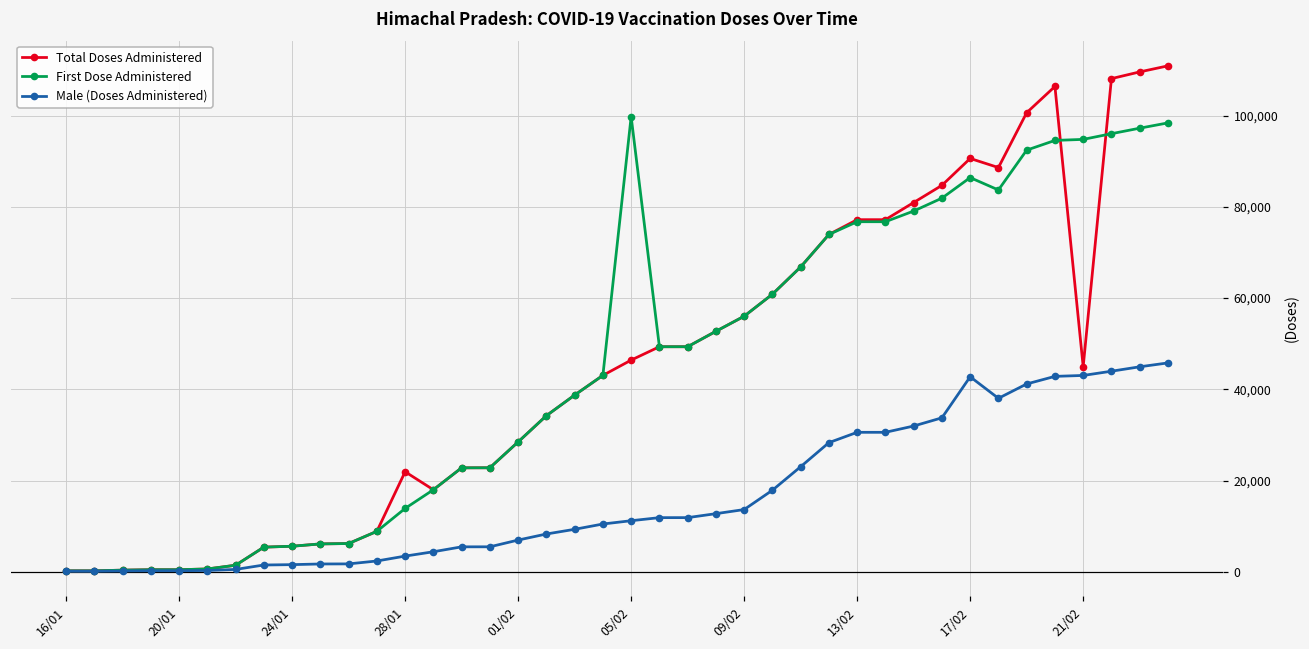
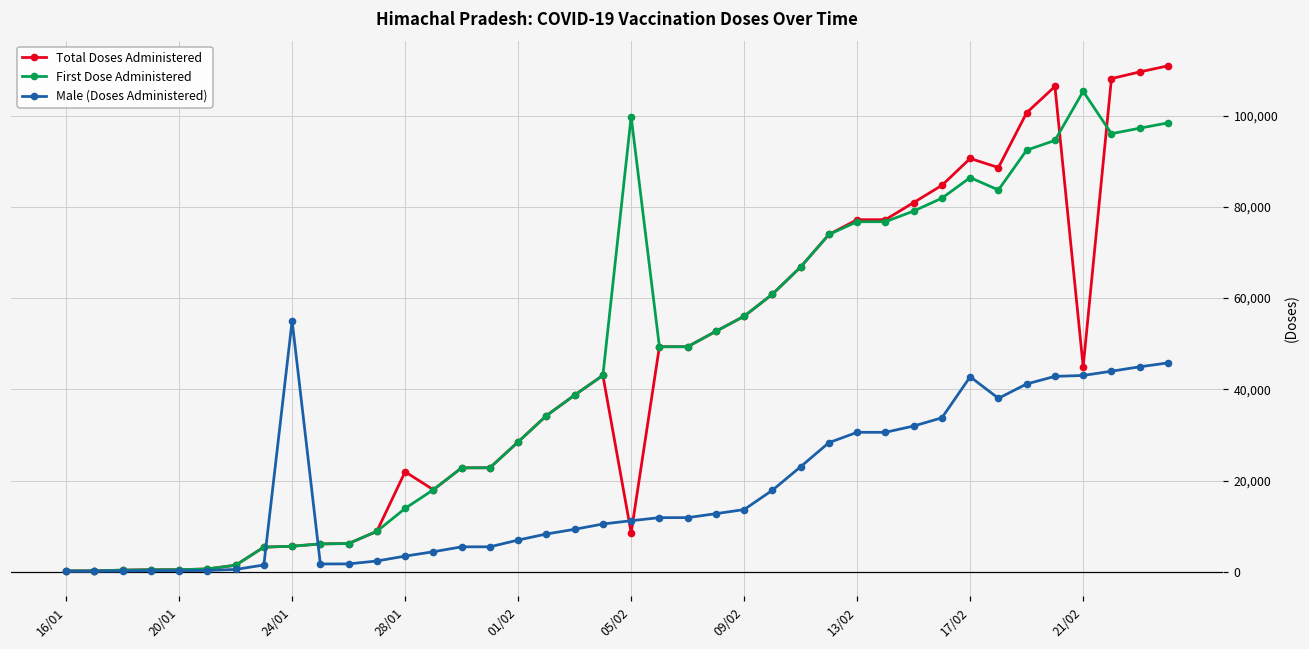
Male (Doses Administered), 24/01: 2,000 -> 55,000
Total Doses Administered, 05/02: 46,000 -> 9,000
First Dose Administered, 21/02: 95,000 -> 105,000
